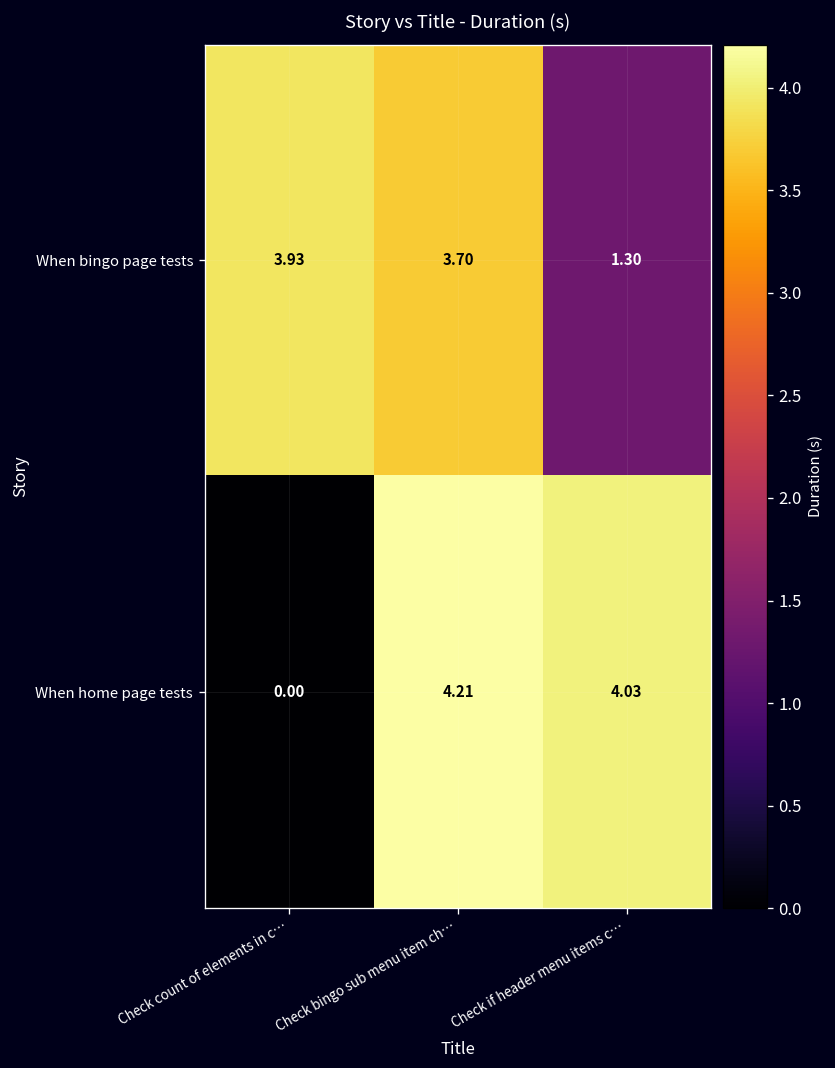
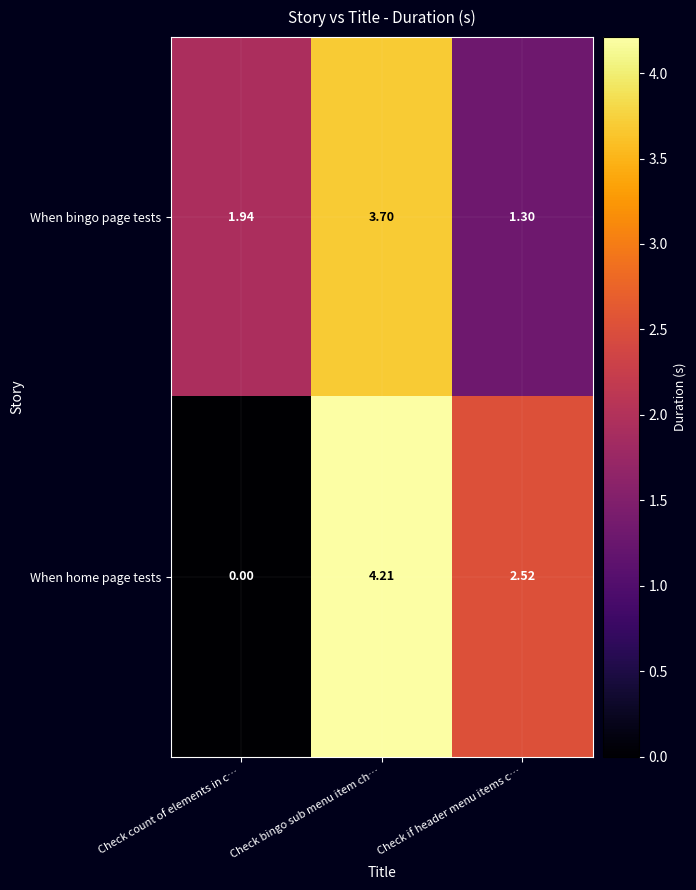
When bingo page tests, Check count of elements in c…: 3.93 -> 1.94
When home page tests, Check if header menu items c…: 4.03 -> 2.52
